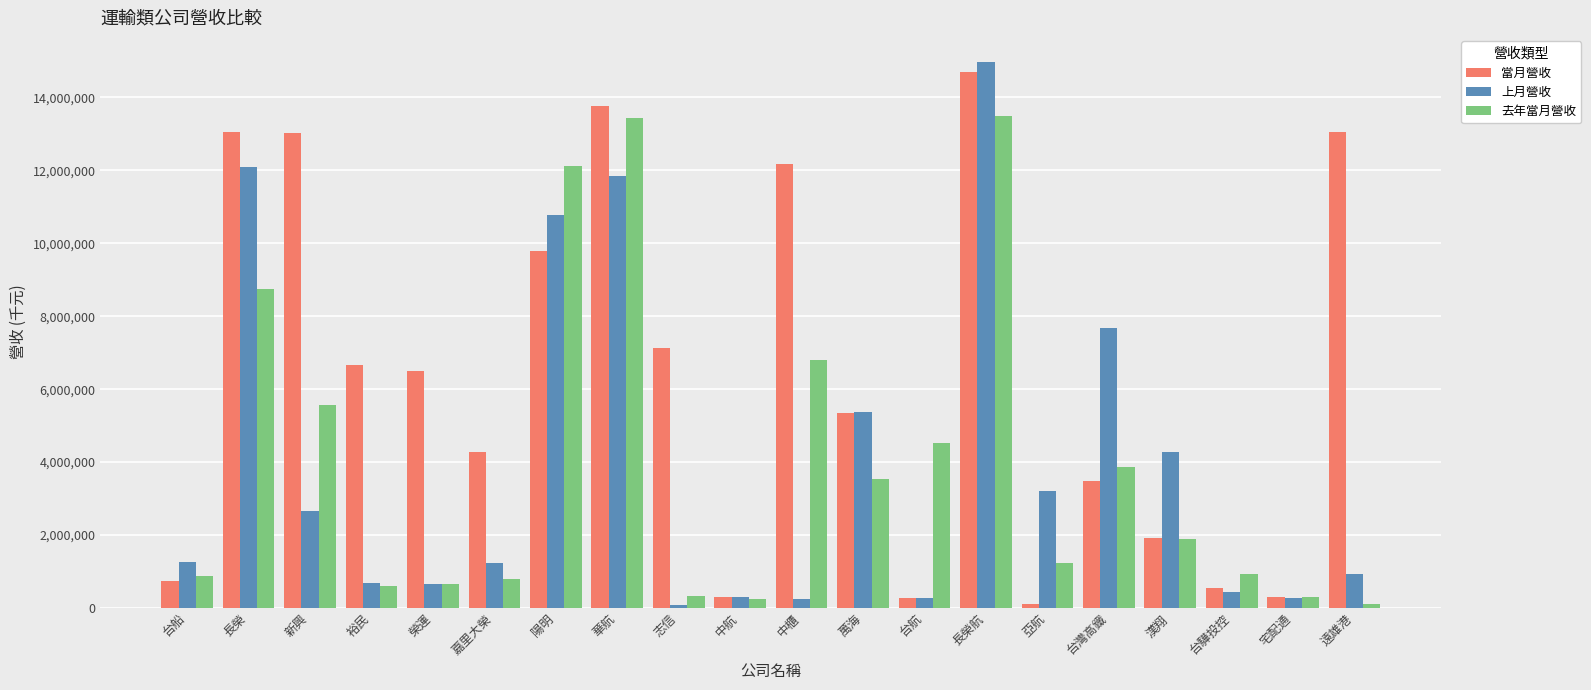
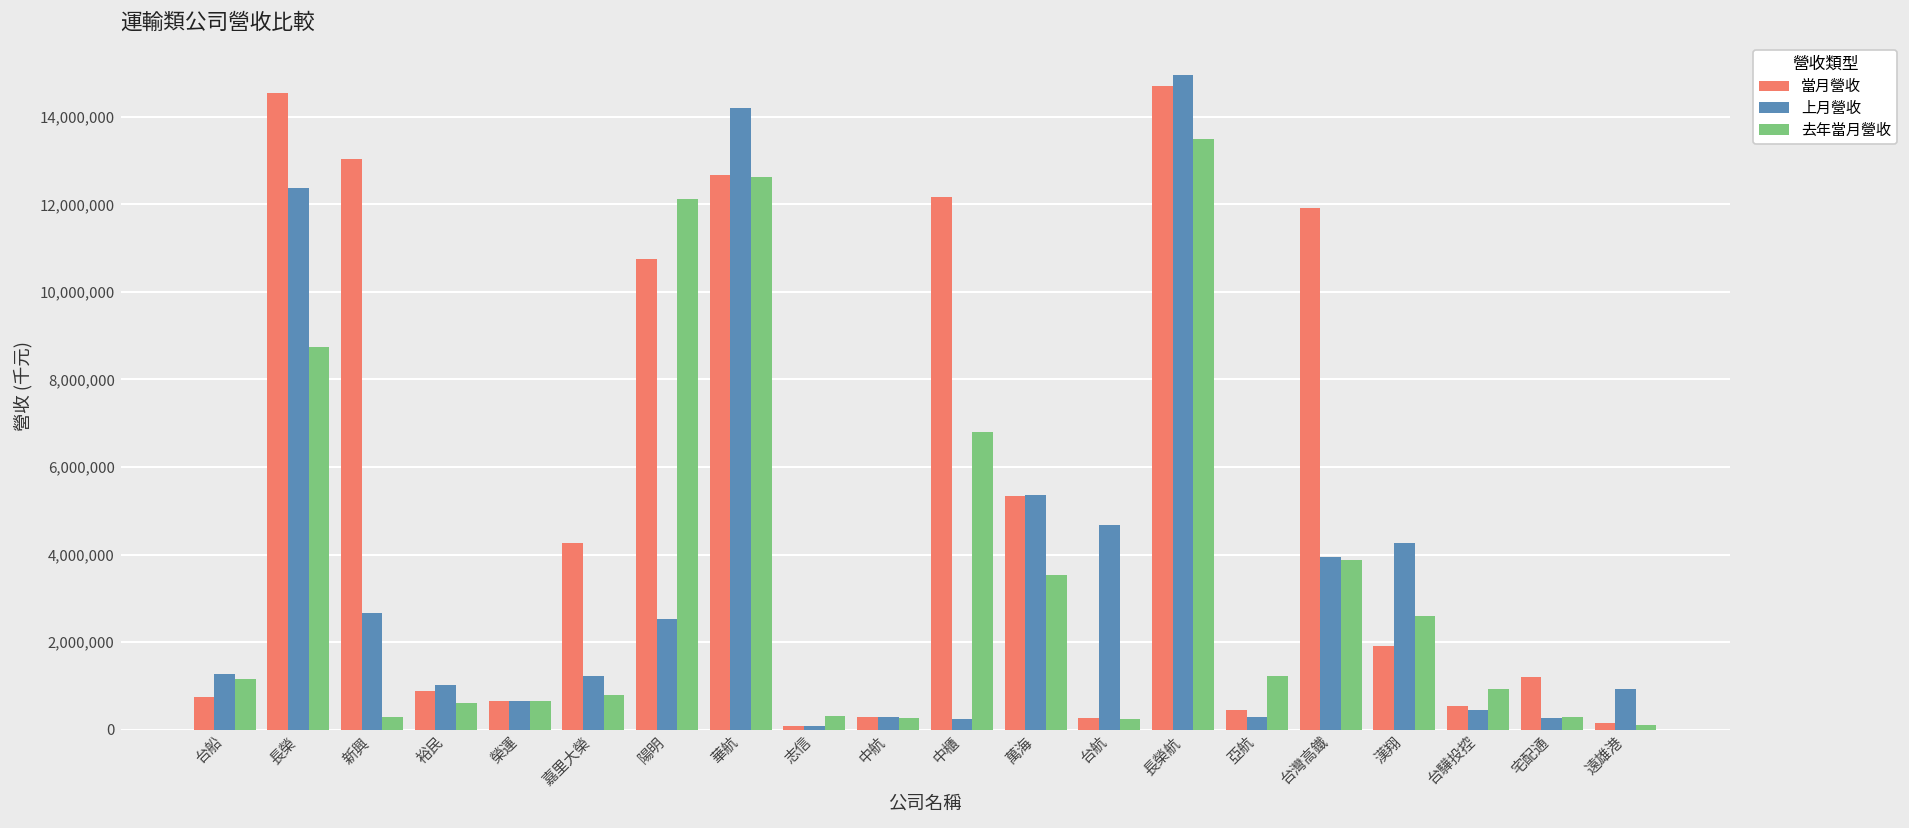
去年當月營收, 台船: 900,000 -> 1,200,000
當月營收, 長榮: 13,000,000 -> 14,500,000
上月營收, 長榮: 12,100,000 -> 12,400,000
去年當月營收, 新興: 5,600,000 -> 300,000
當月營收, 裕民: 6,700,000 -> 900,000
上月營收, 裕民: 700,000 -> 1,000,000
當月營收, 榮運: 6,500,000 -> 700,000
當月營收, 陽明: 9,800,000 -> 10,700,000
上月營收, 陽明: 10,800,000 -> 2,500,000
當月營收, 華航: 13,800,000 -> 12,700,000
上月營收, 華航: 11,800,000 -> 14,200,000
去年當月營收, 華航: 13,400,000 -> 12,600,000
當月營收, 志信: 7,100,000 -> 100,000
上月營收, 台航: 300,000 -> 4,700,000
去年當月營收, 台航: 4,500,000 -> 200,000
當月營收, 亞航: 100,000 -> 400,000
上月營收, 亞航: 3,200,000 -> 300,000
當月營收, 台灣高鐵: 3,500,000 -> 11,900,000
上月營收, 台灣高鐵: 7,700,000 -> 3,900,000
去年當月營收, 漢翔: 1,900,000 -> 2,600,000
當月營收, 宅配通: 300,000 -> 1,200,000
當月營收, 遠雄港: 13,100,000 -> 100,000
